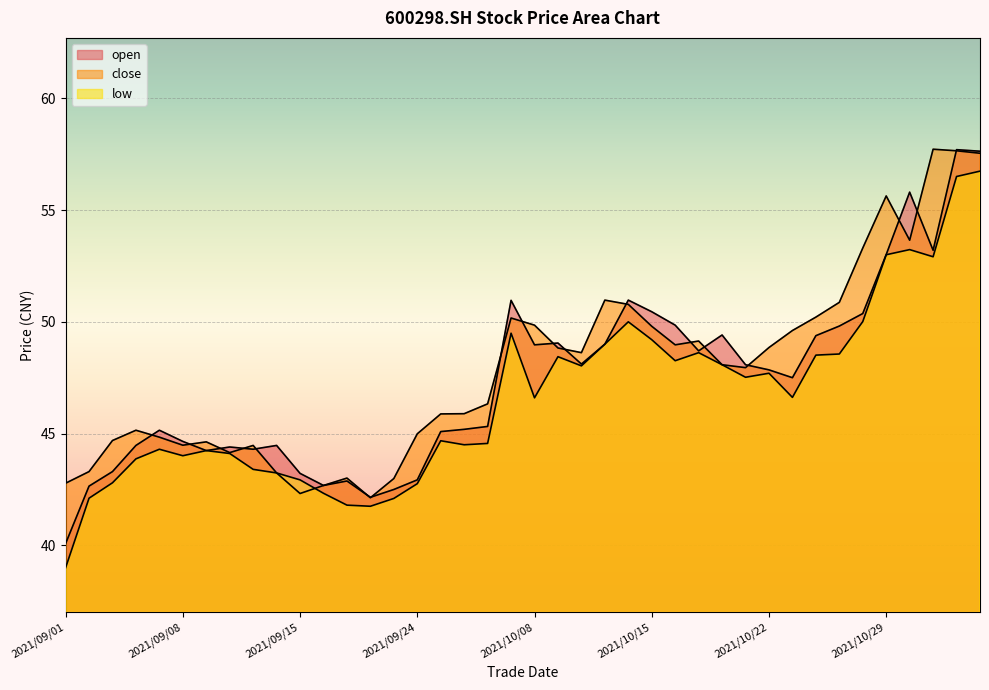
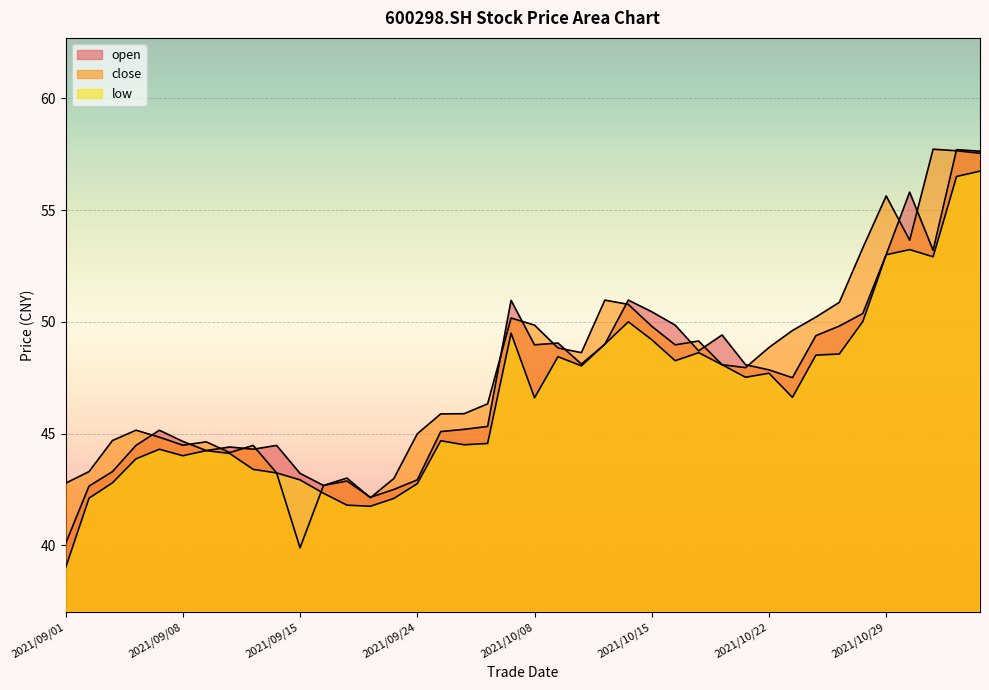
close, 2021/09/15: 42.3 -> 39.9
